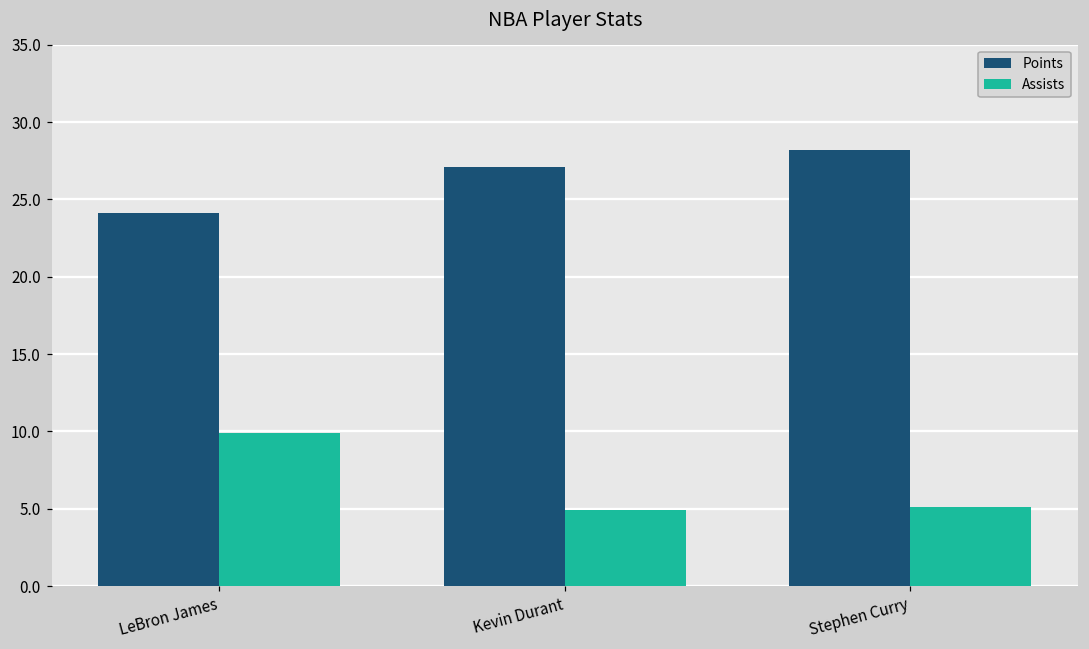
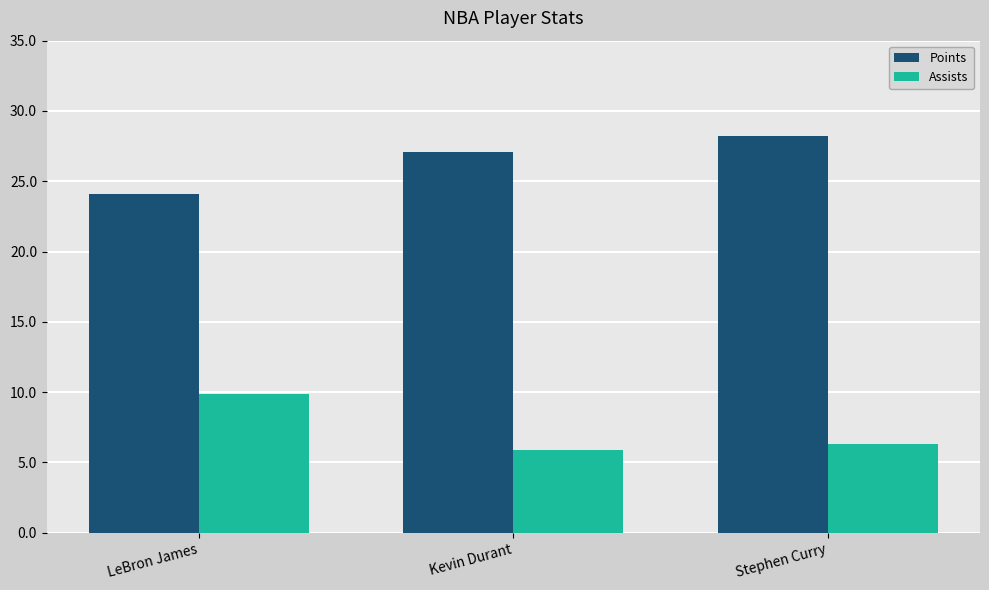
Assists, Kevin Durant: 4.9 -> 5.9
Assists, Stephen Curry: 5.1 -> 6.3
